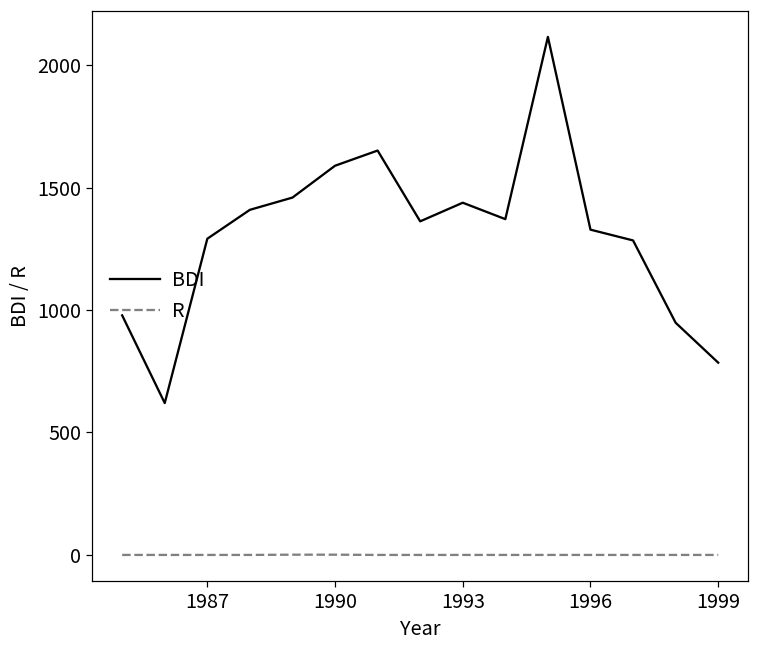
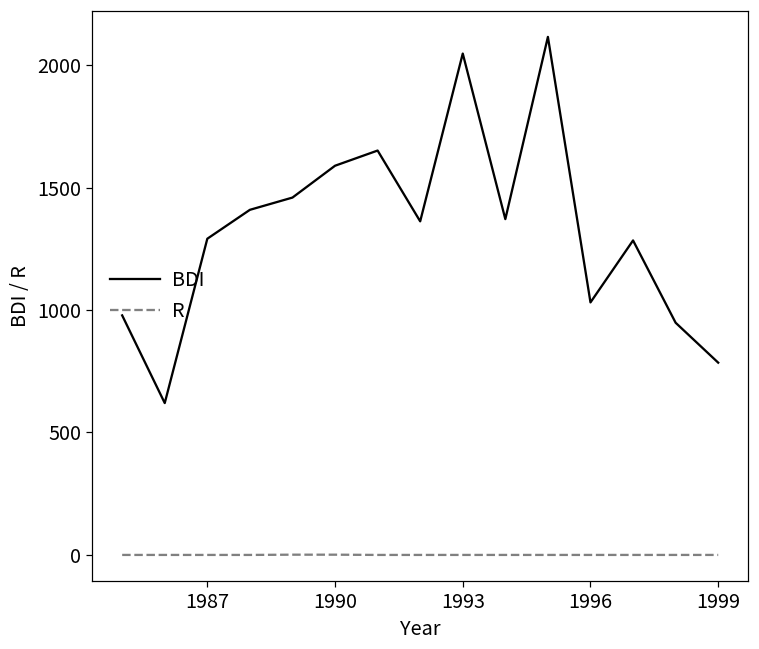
BDI, 1993: 1440 -> 2050
BDI, 1996: 1330 -> 1030
